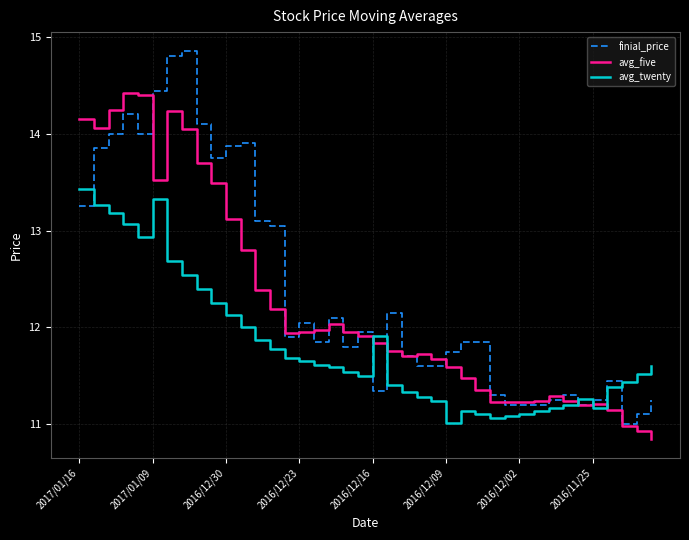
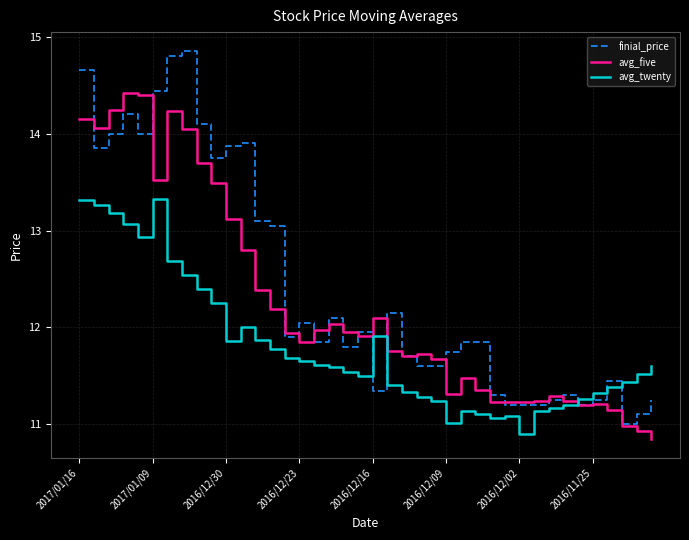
finial_price, 2017/01/16: 13.3 -> 14.7
avg_twenty, 2017/01/16: 13.4 -> 13.3
avg_twenty, 2016/12/30: 12.1 -> 11.9
avg_five, 2016/12/23: 12.0 -> 11.9
avg_five, 2016/12/16: 11.8 -> 12.1
avg_five, 2016/12/09: 11.6 -> 11.3
avg_twenty, 2016/12/02: 11.1 -> 10.9
avg_twenty, 2016/11/25: 11.2 -> 11.3
